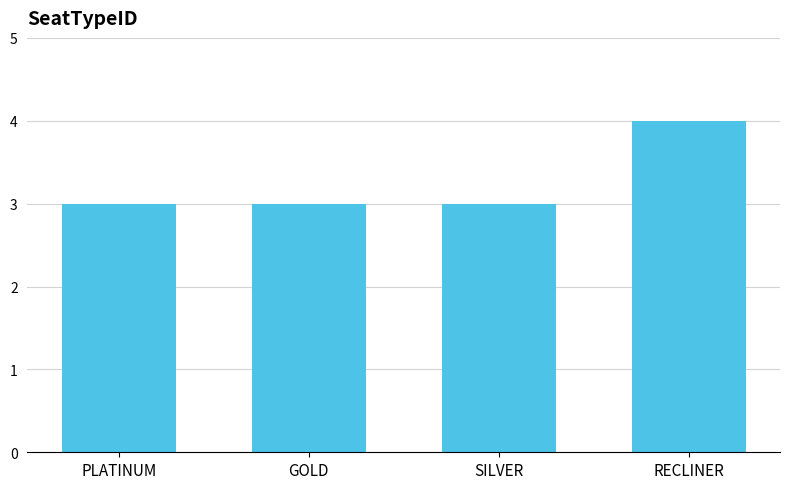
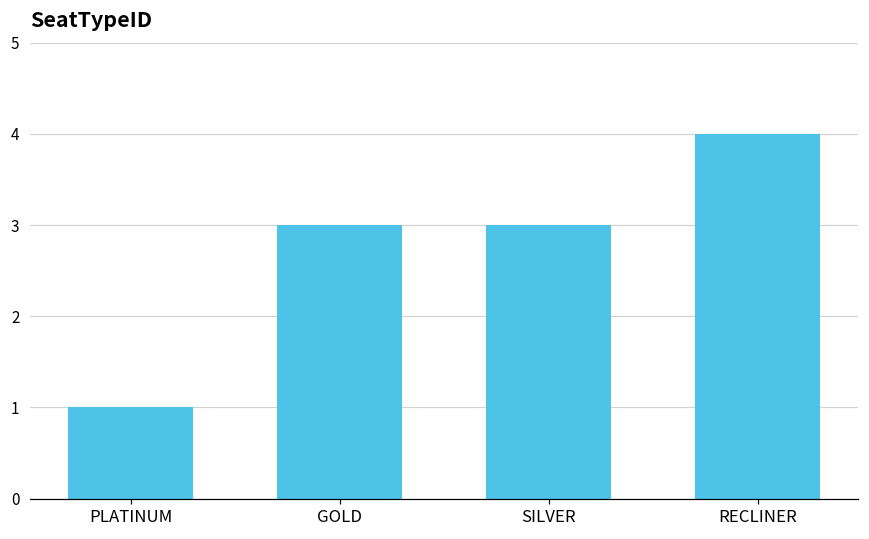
PLATINUM: 3 -> 1
